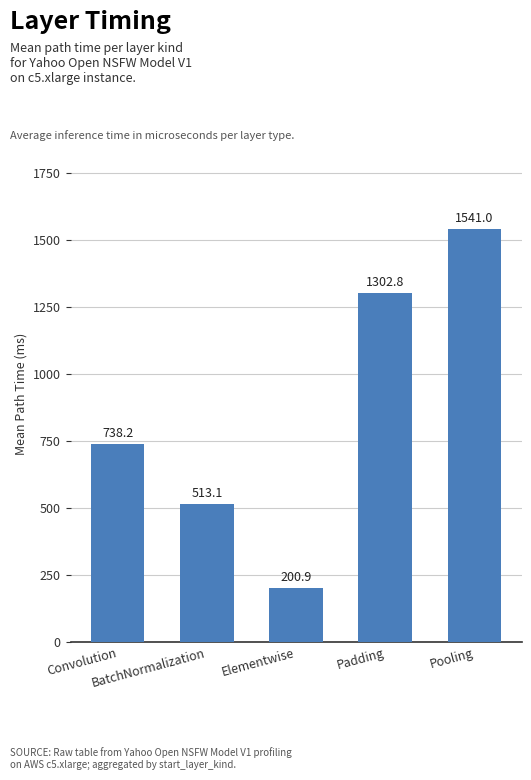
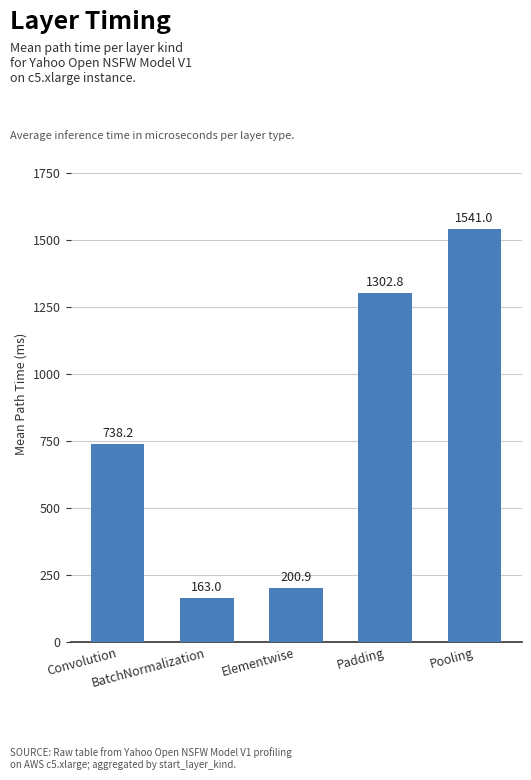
BatchNormalization: 513.1 -> 163.0
